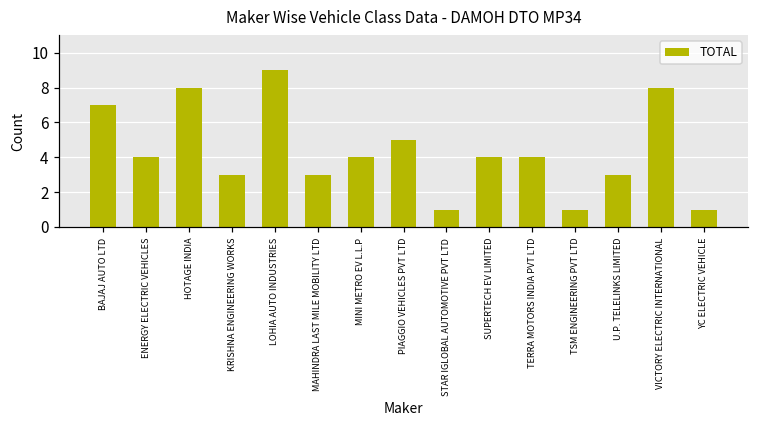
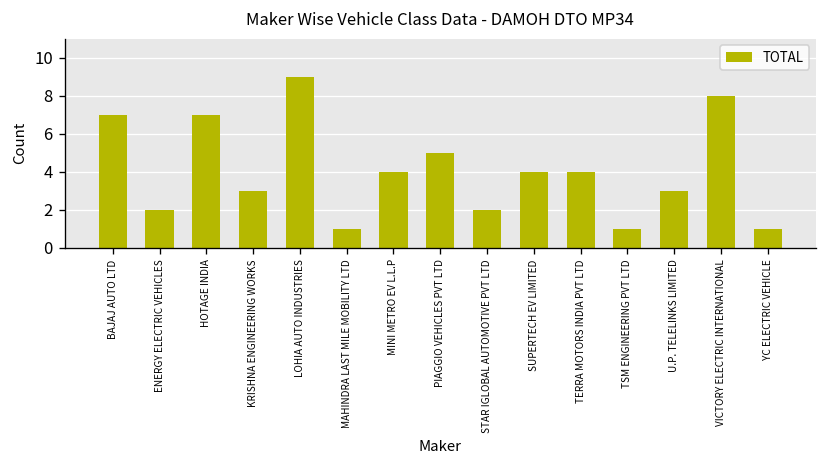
ENERGY ELECTRIC VEHICLES: 4 -> 2
HOTAGE INDIA: 8 -> 7
MAHINDRA LAST MILE MOBILITY LTD: 3 -> 1
STAR IGLOBAL AUTOMOTIVE PVT LTD: 1 -> 2
